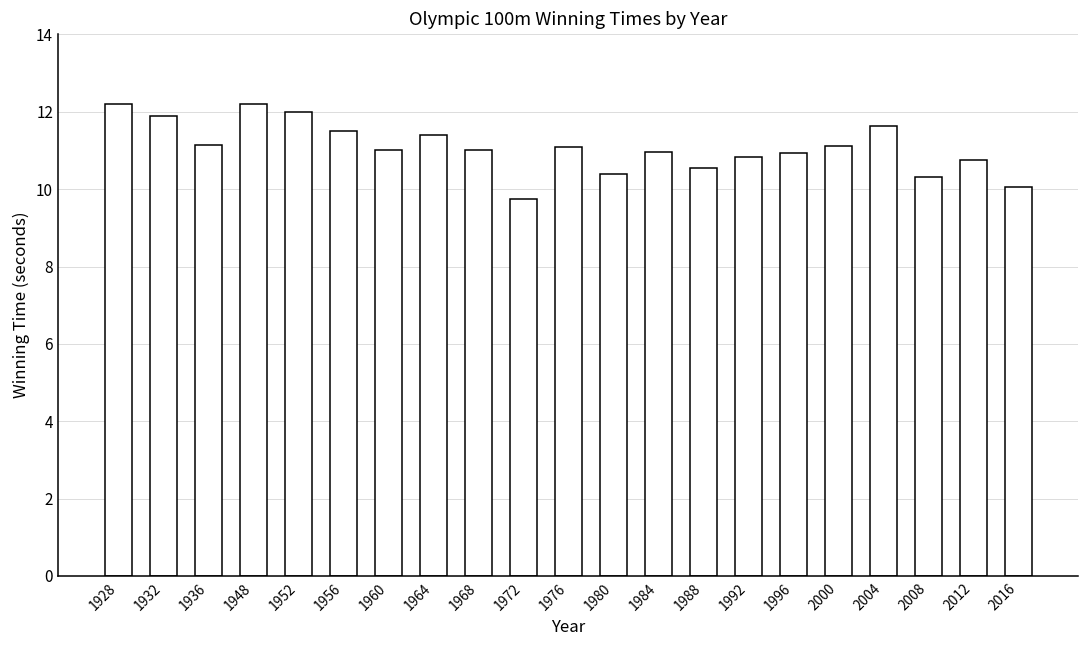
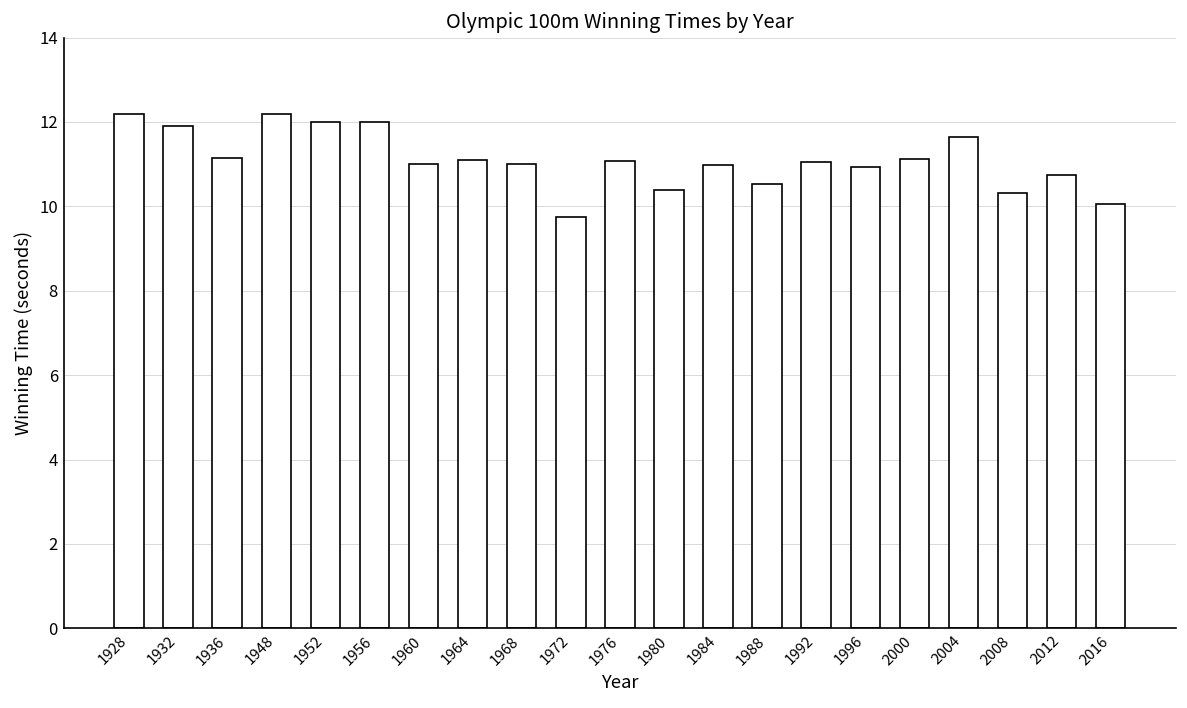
1956: 11.5 -> 12.0
1964: 11.4 -> 11.1
1992: 10.8 -> 11.1
